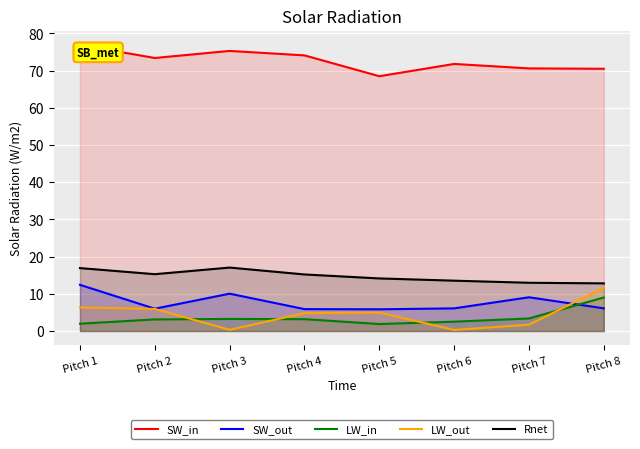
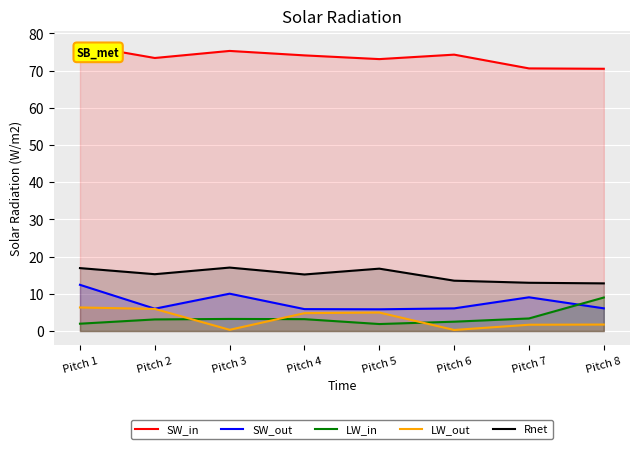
SW_in, Pitch 5: 69 -> 73
Rnet, Pitch 5: 14 -> 17
SW_in, Pitch 6: 72 -> 74
LW_out, Pitch 8: 12 -> 2
